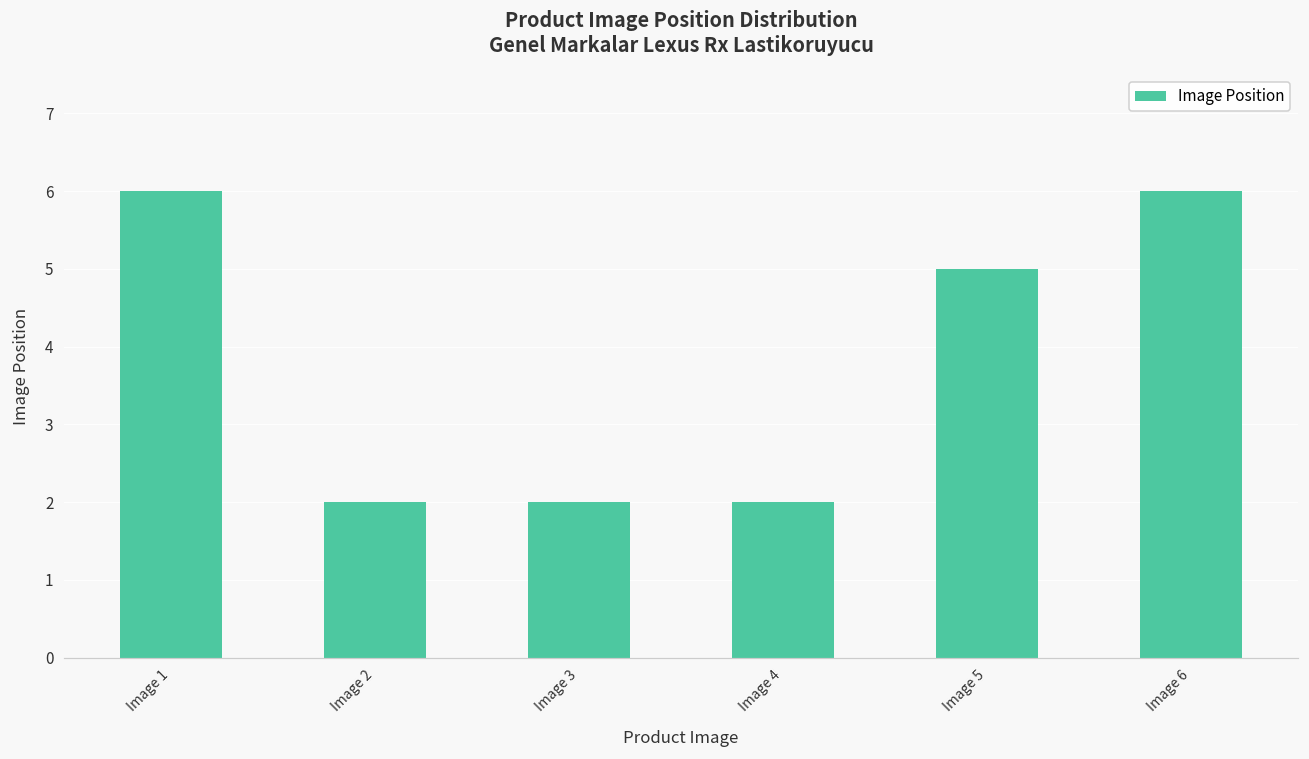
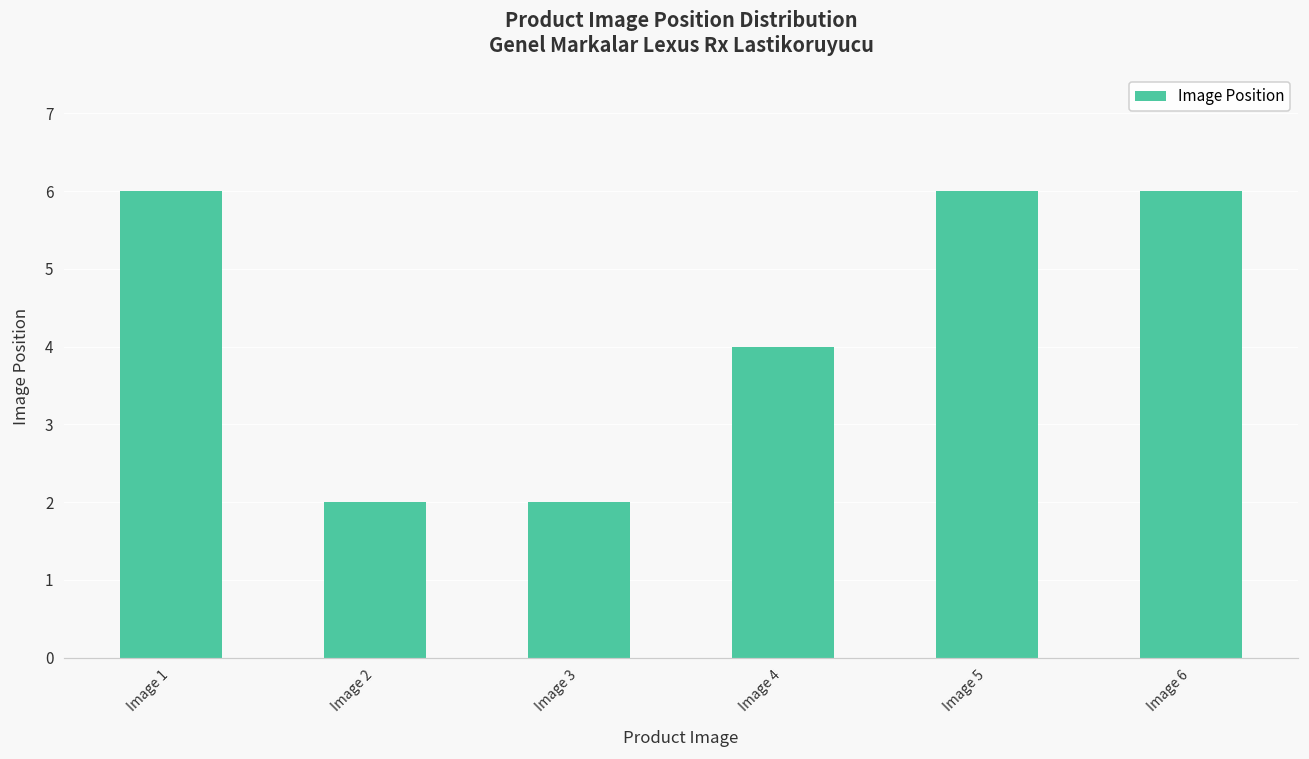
Image 4: 2 -> 4
Image 5: 5 -> 6
